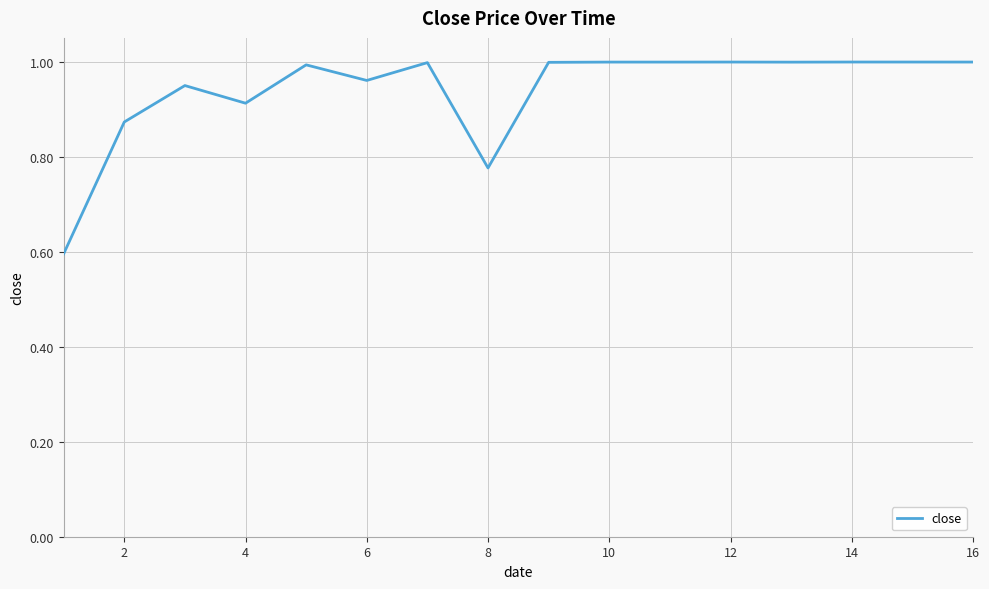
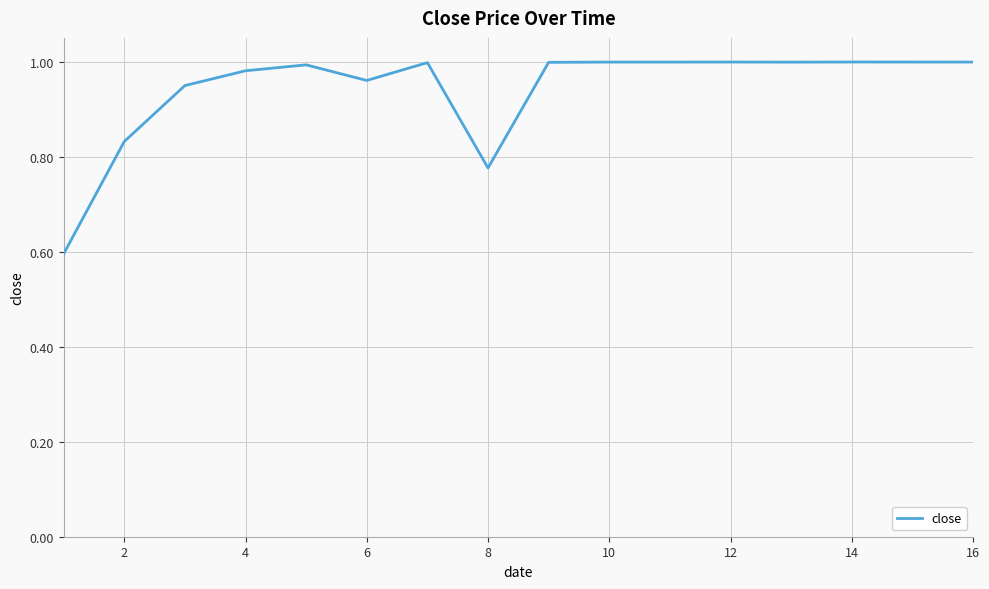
2: 0.87 -> 0.83
4: 0.91 -> 0.98
